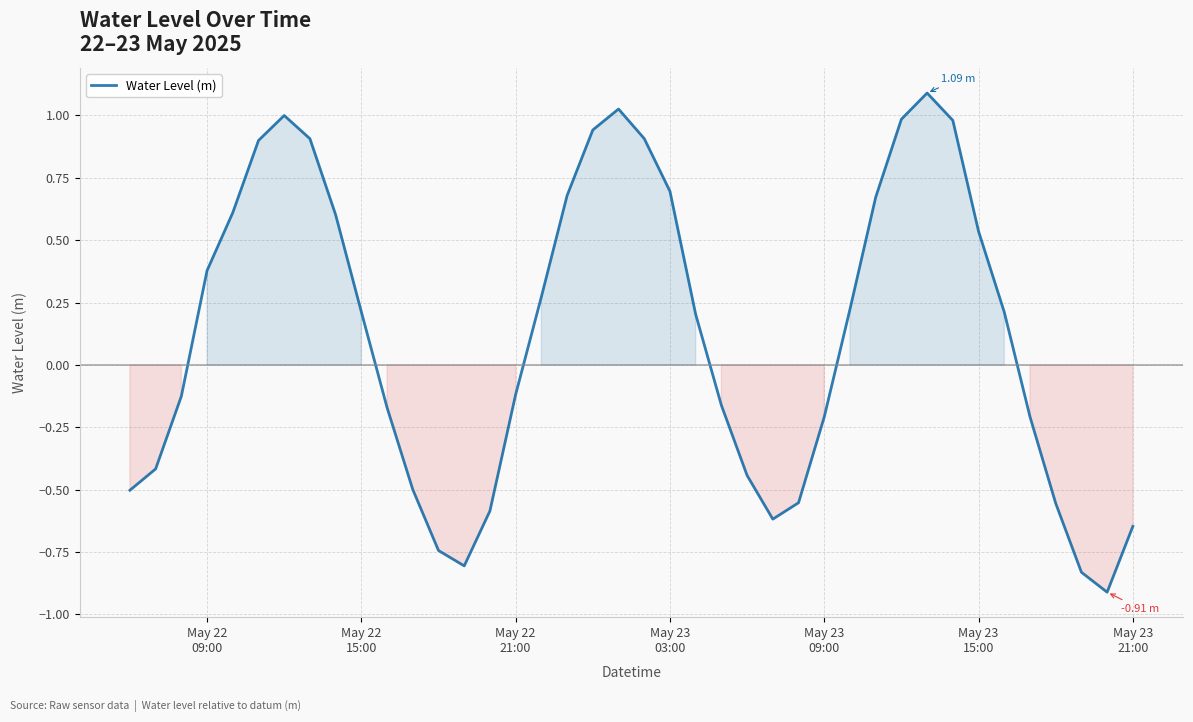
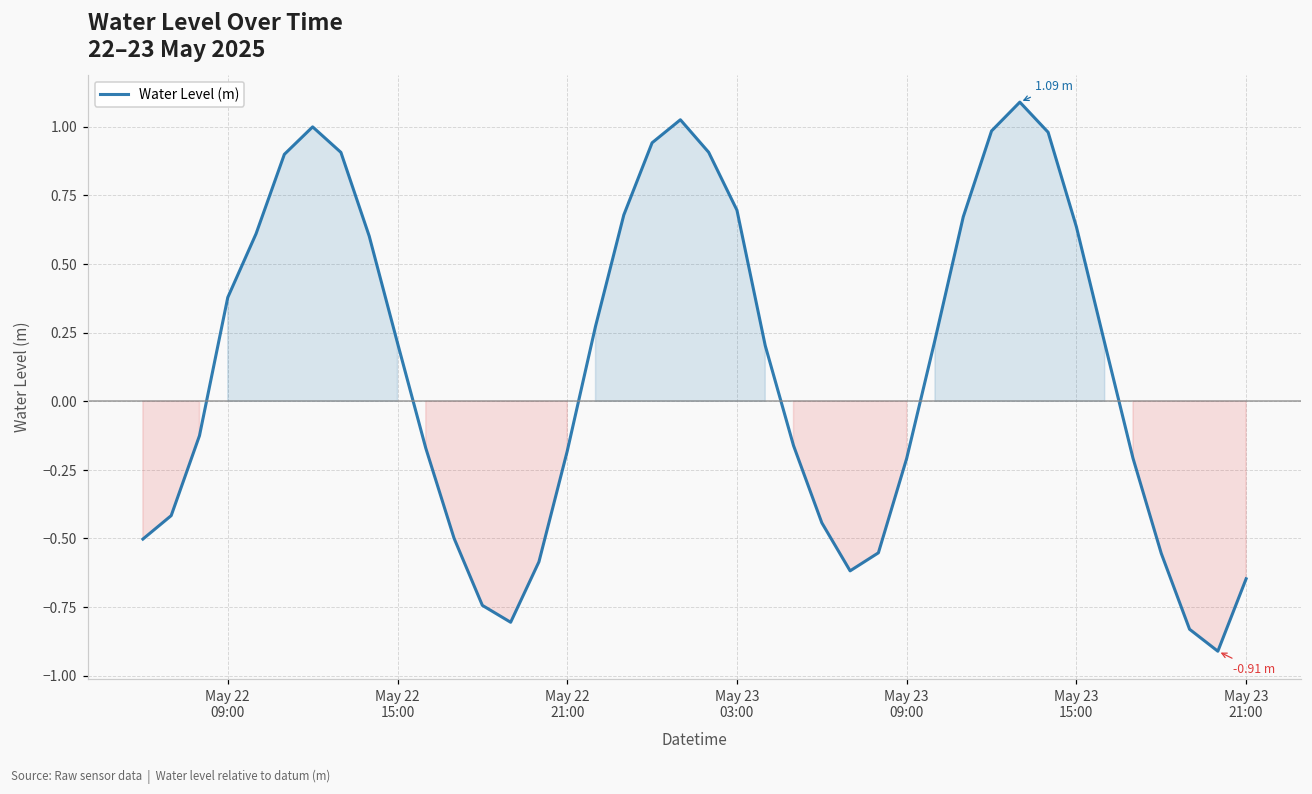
May 22 21:00: -0.12 -> -0.18
May 23 15:00: 0.54 -> 0.64
